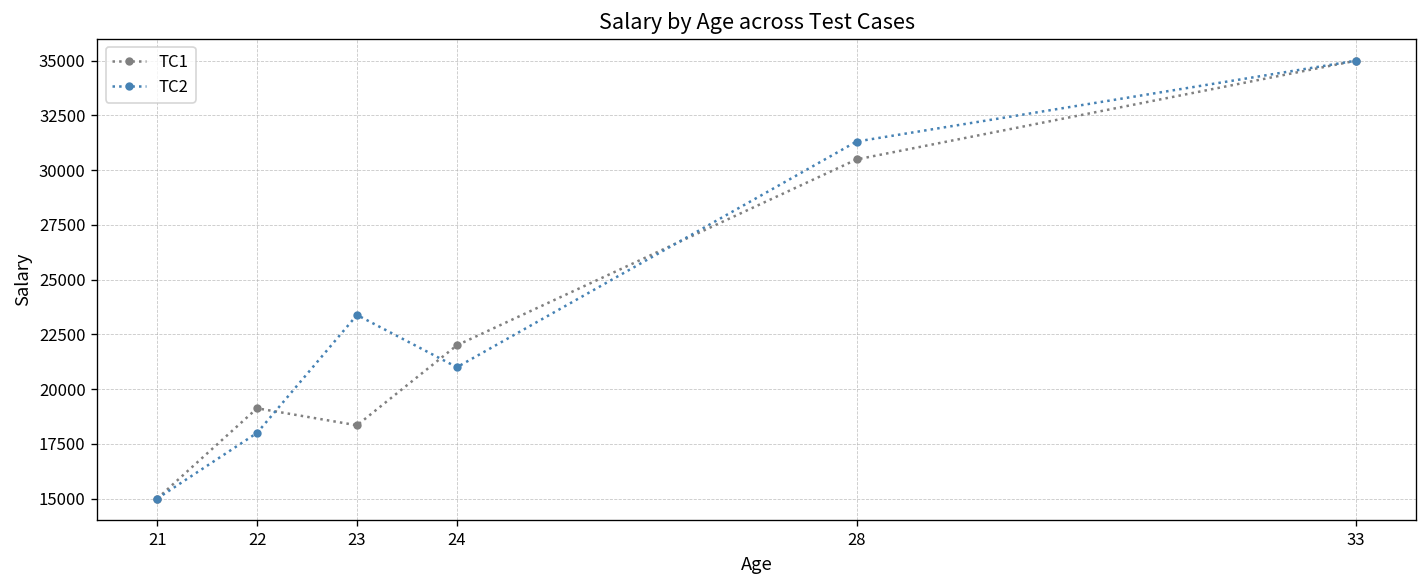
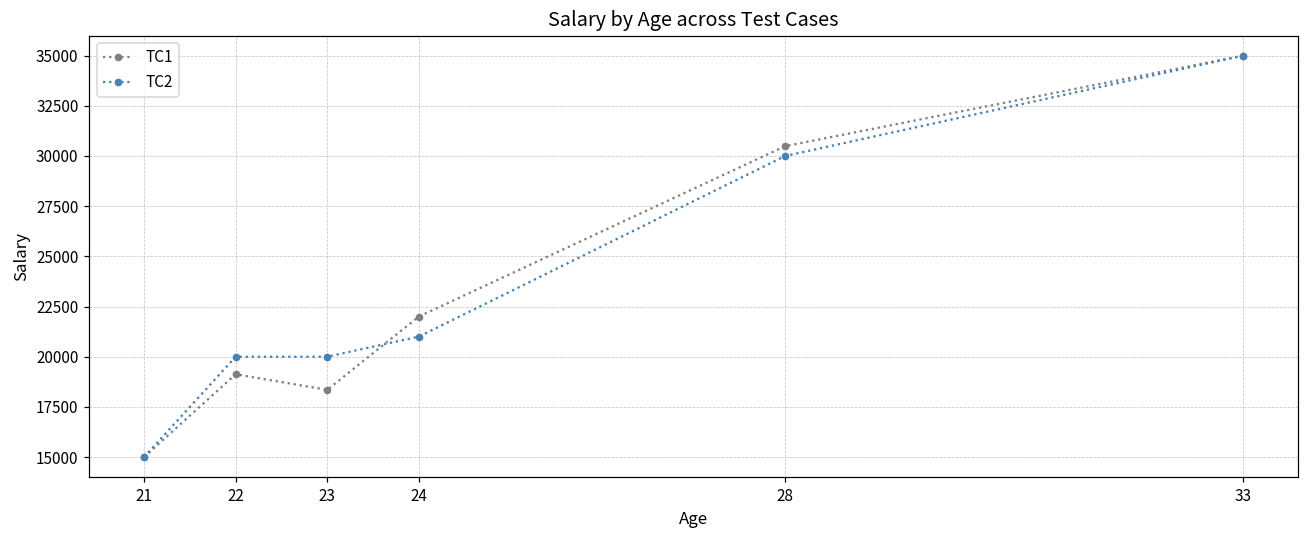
TC2, 22: 18000 -> 20000
TC2, 23: 23400 -> 20000
TC2, 28: 31300 -> 30000
